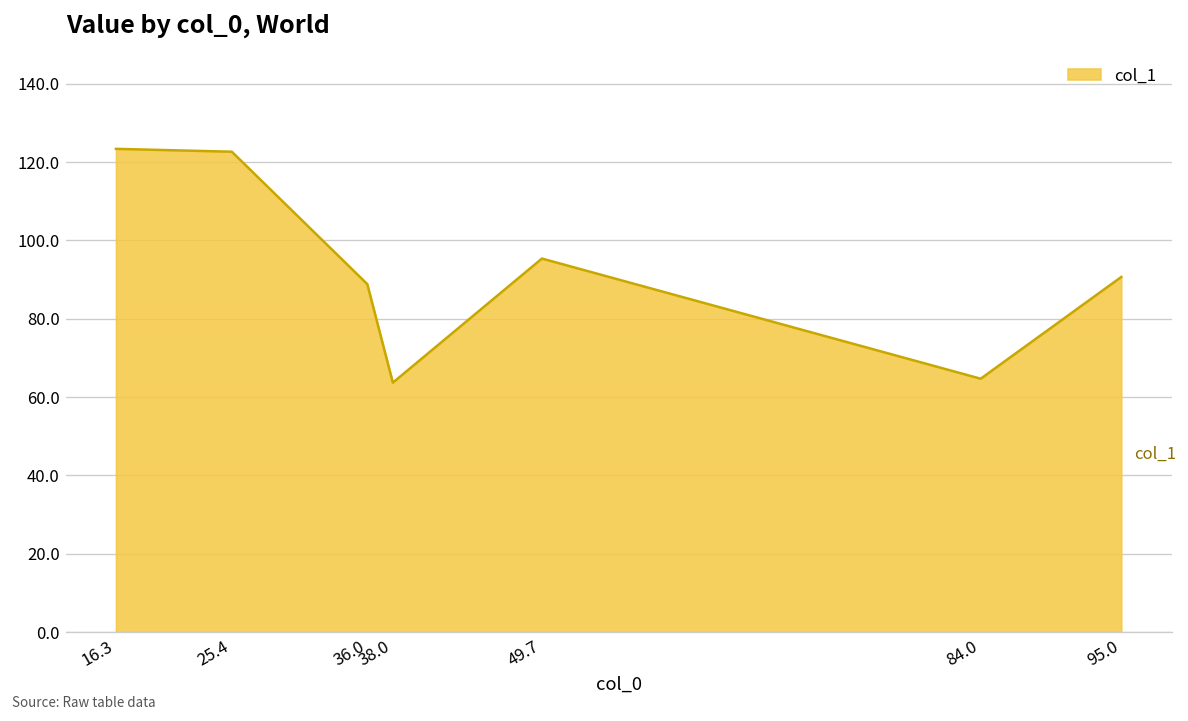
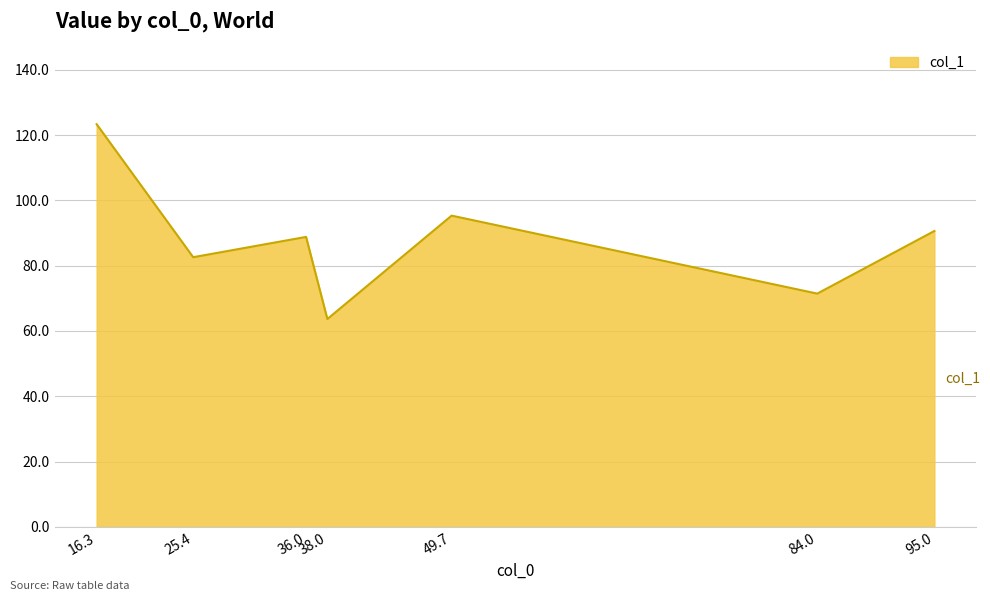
25.4: 123 -> 83
84.0: 65 -> 71
